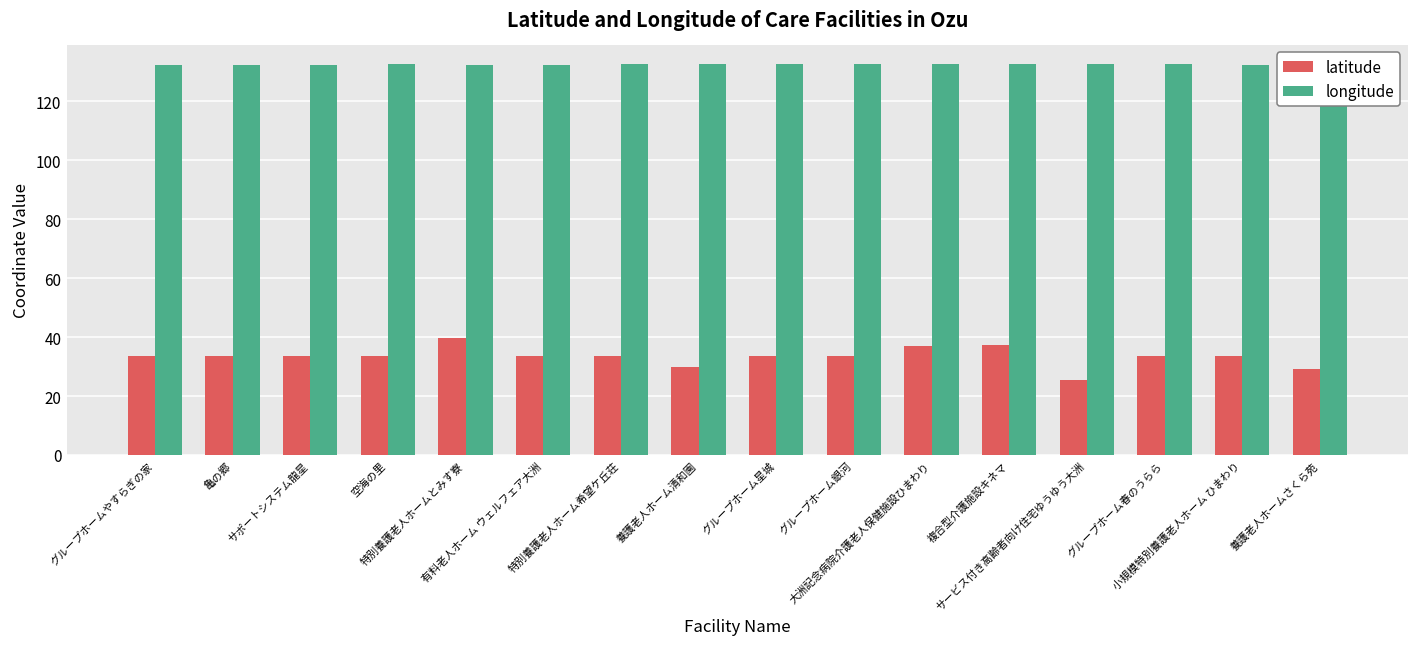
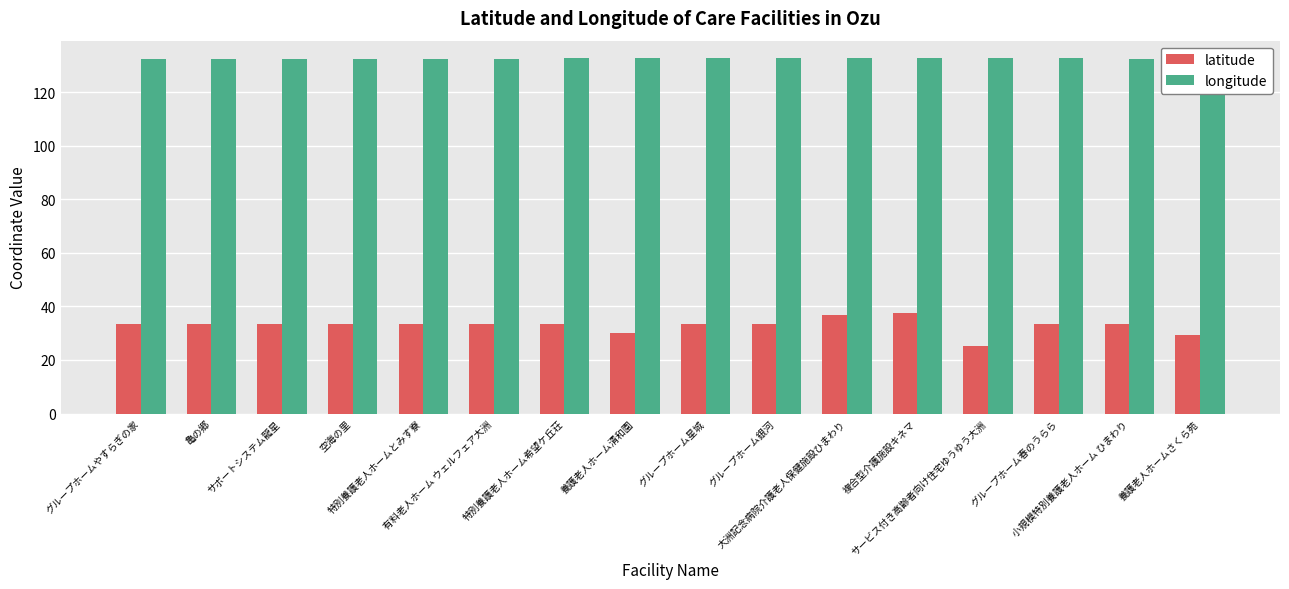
latitude, 特別養護老人ホームとみす寮: 40 -> 34
